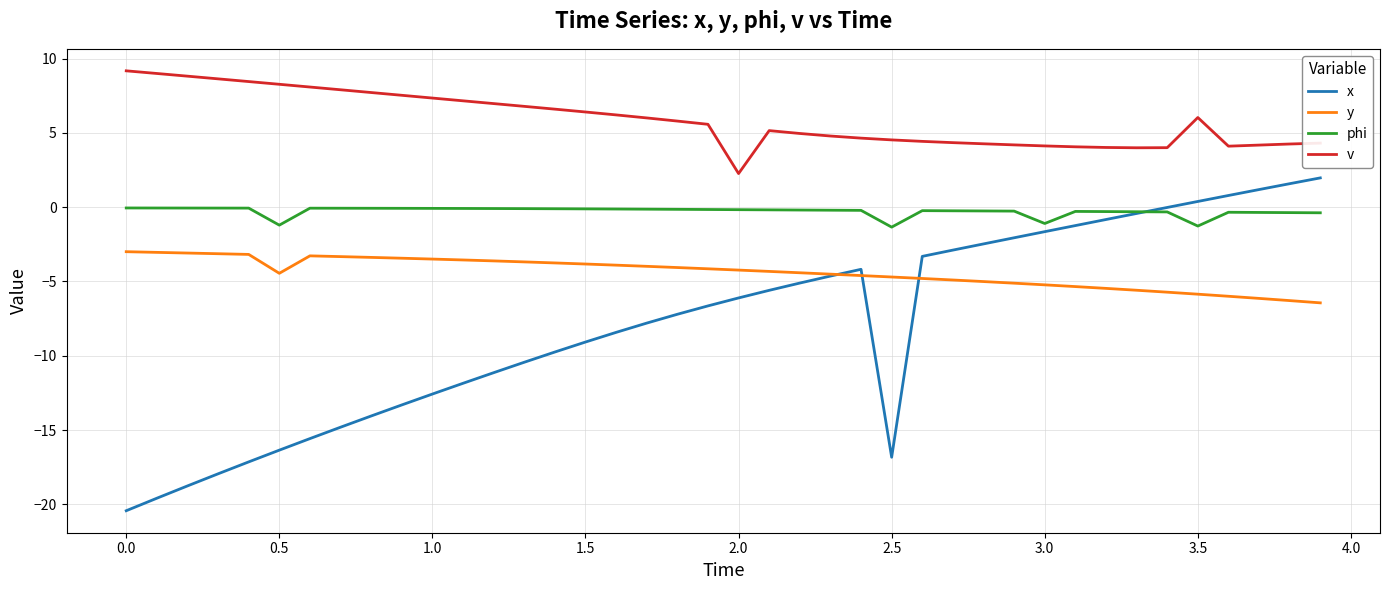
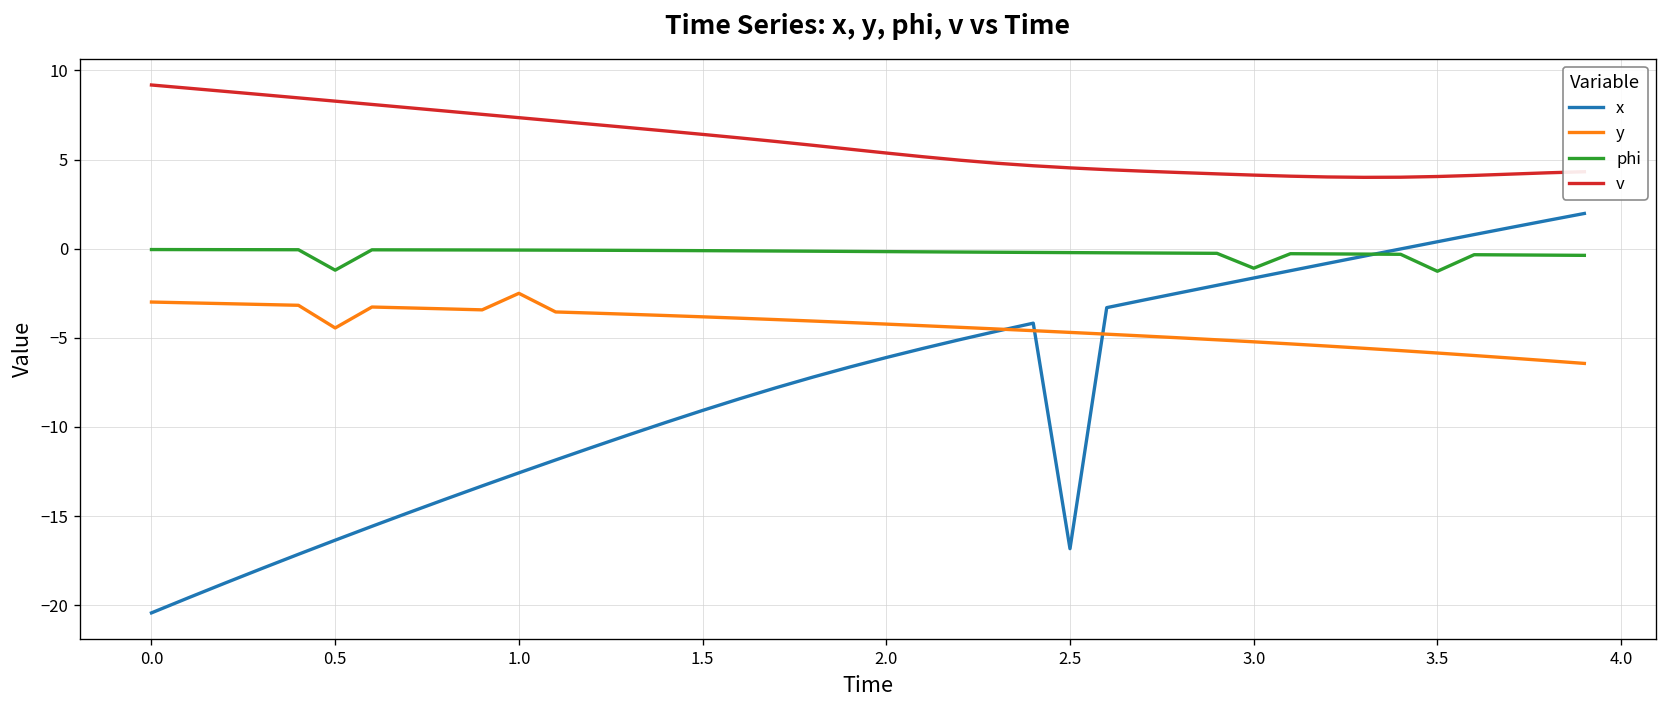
y, 1.0: -3.5 -> -2.5
v, 2.0: 2.3 -> 5.4
phi, 2.5: -1.3 -> -0.2
v, 3.5: 6.0 -> 4.0
